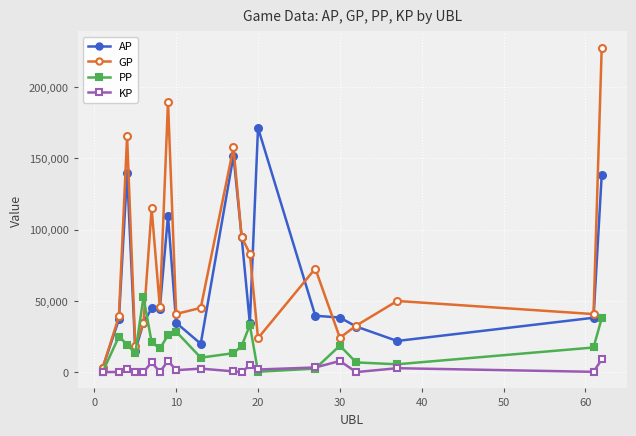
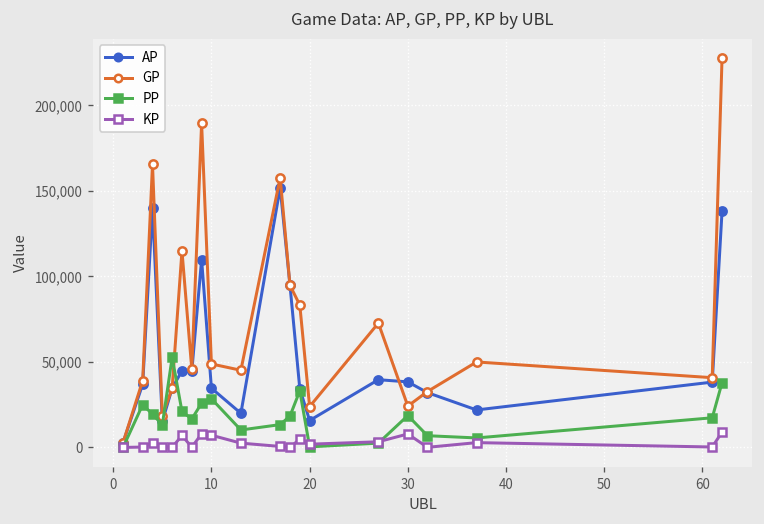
GP, 10: 41,000 -> 49,000
KP, 10: 1,000 -> 7,000
AP, 20: 171,000 -> 16,000
